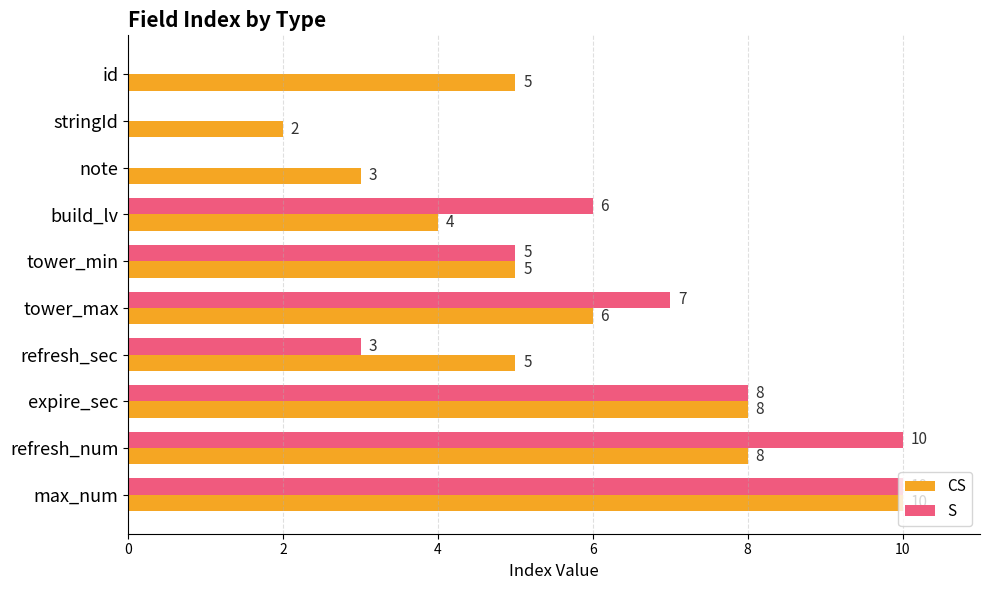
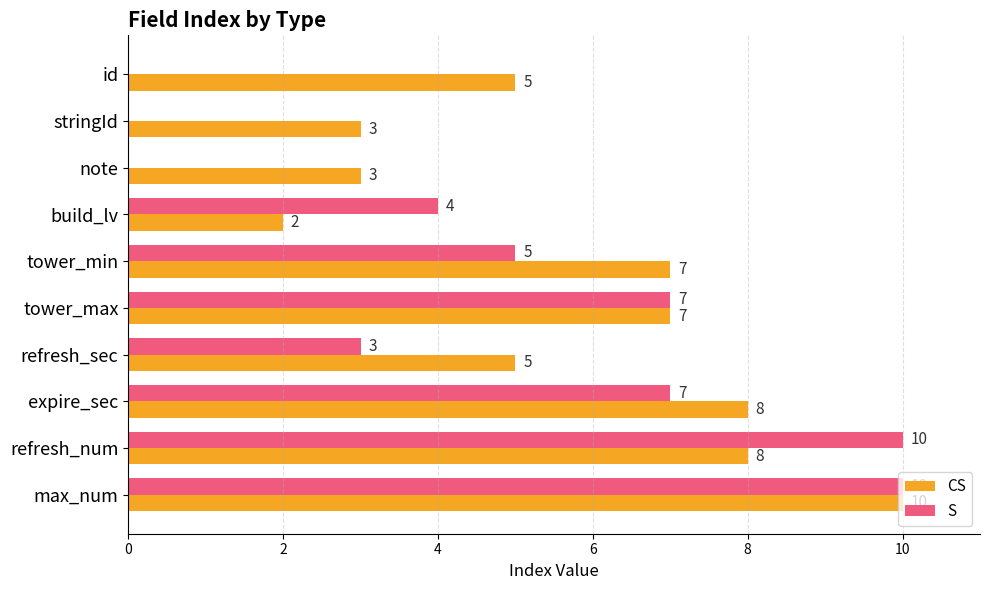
CS, stringId: 2 -> 3
S, build_lv: 6 -> 4
CS, build_lv: 4 -> 2
CS, tower_min: 5 -> 7
CS, tower_max: 6 -> 7
S, expire_sec: 8 -> 7
